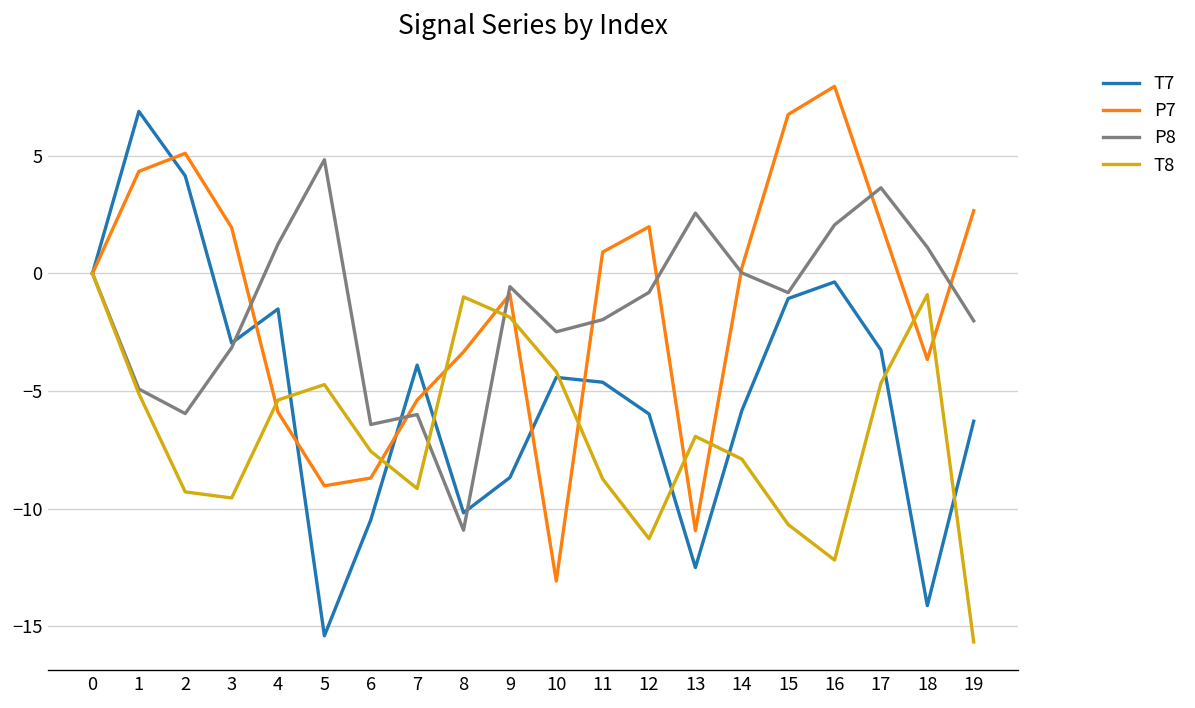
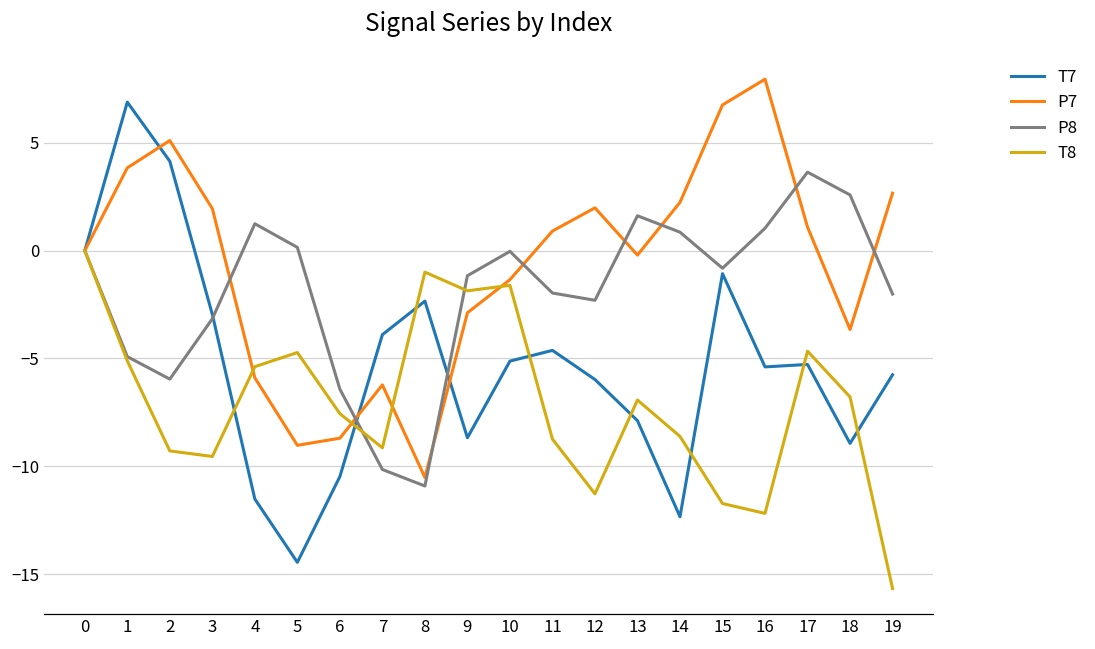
P7, 1: 4.3 -> 3.8
T7, 4: -1.5 -> -11.5
T7, 5: -15.4 -> -14.5
P8, 5: 4.8 -> 0.2
P7, 7: -5.4 -> -6.2
P8, 7: -6.0 -> -10.1
T7, 8: -10.2 -> -2.3
P7, 8: -3.3 -> -10.5
P7, 9: -0.9 -> -2.9
P8, 9: -0.6 -> -1.2
T7, 10: -4.4 -> -5.1
P7, 10: -13.1 -> -1.3
P8, 10: -2.5 -> 0.0
T8, 10: -4.2 -> -1.6
P8, 12: -0.8 -> -2.3
T7, 13: -12.5 -> -7.9
P7, 13: -10.9 -> -0.2
P8, 13: 2.6 -> 1.6
T7, 14: -5.8 -> -12.3
P7, 14: 0.2 -> 2.2
P8, 14: 0.0 -> 0.9
T8, 14: -7.9 -> -8.6
T8, 15: -10.7 -> -11.7
T7, 16: -0.4 -> -5.4
P8, 16: 2.1 -> 1.0
T7, 17: -3.3 -> -5.3
P7, 17: 2.1 -> 1.1
T7, 18: -14.1 -> -8.9
P8, 18: 1.1 -> 2.6
T8, 18: -0.9 -> -6.8
T7, 19: -6.3 -> -5.8
